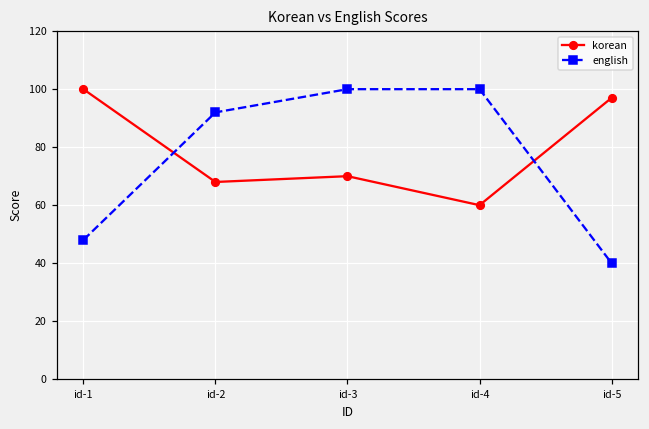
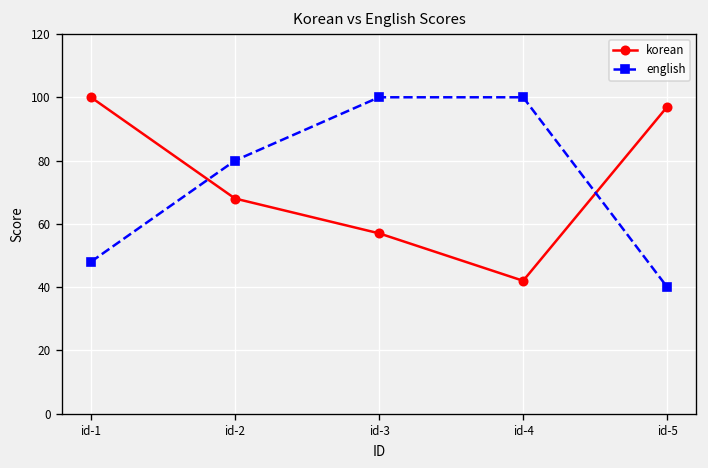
english, id-2: 92 -> 80
korean, id-3: 70 -> 57
korean, id-4: 60 -> 42
